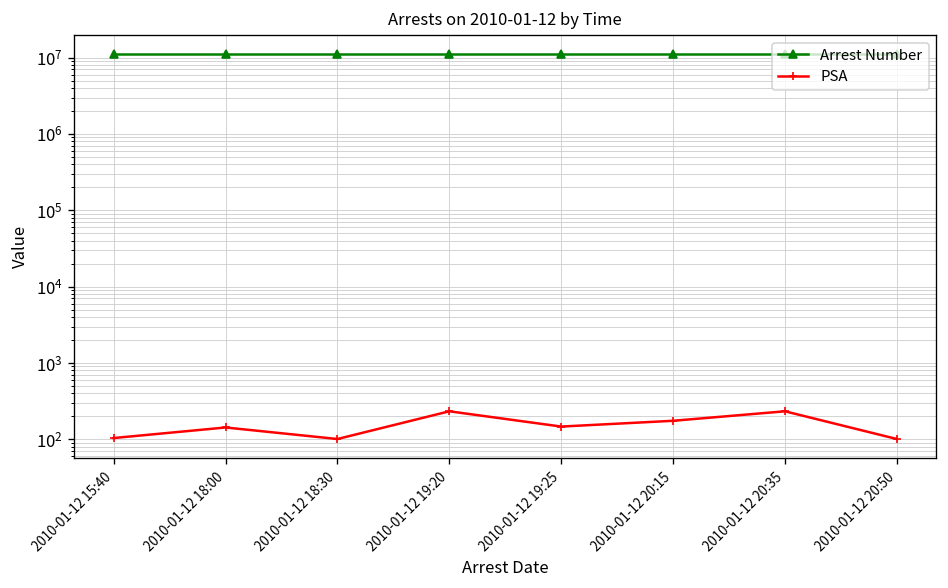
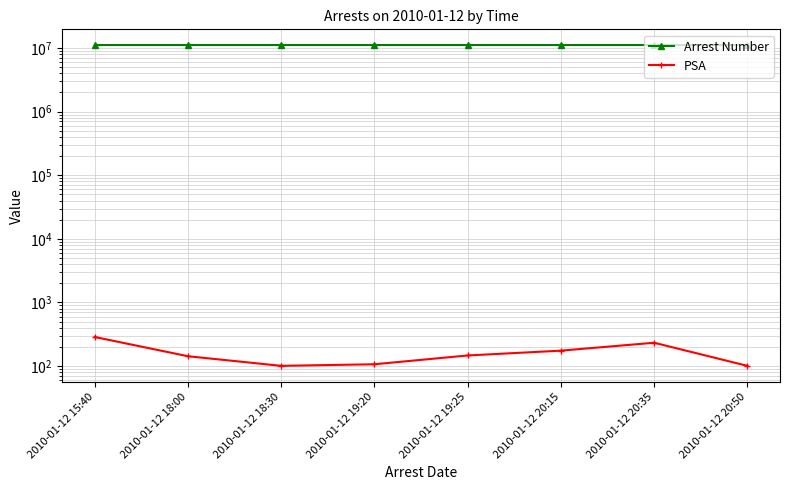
PSA, 2010-01-12 15:40: 100 -> 300
PSA, 2010-01-12 19:20: 230 -> 110
